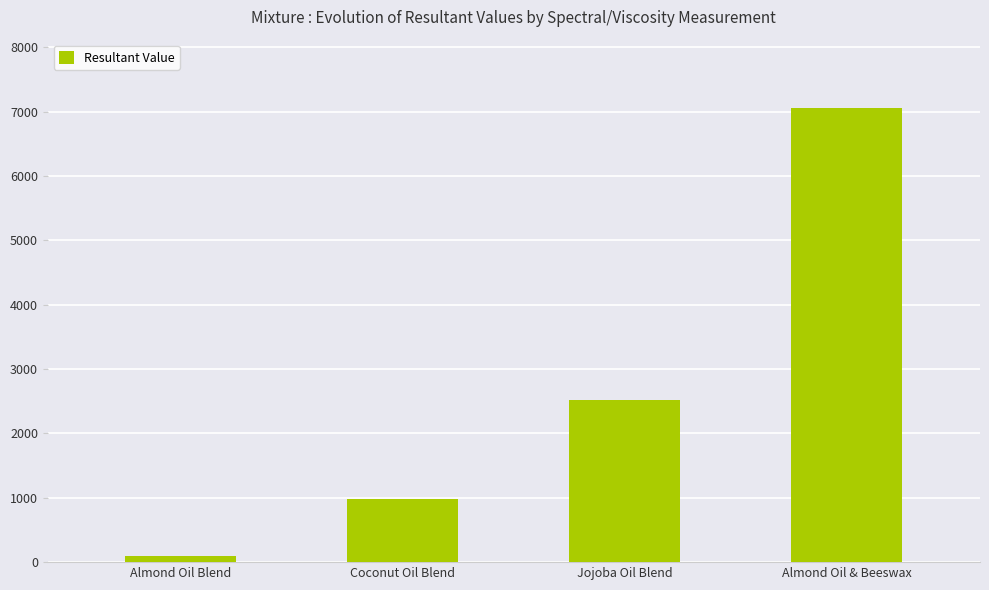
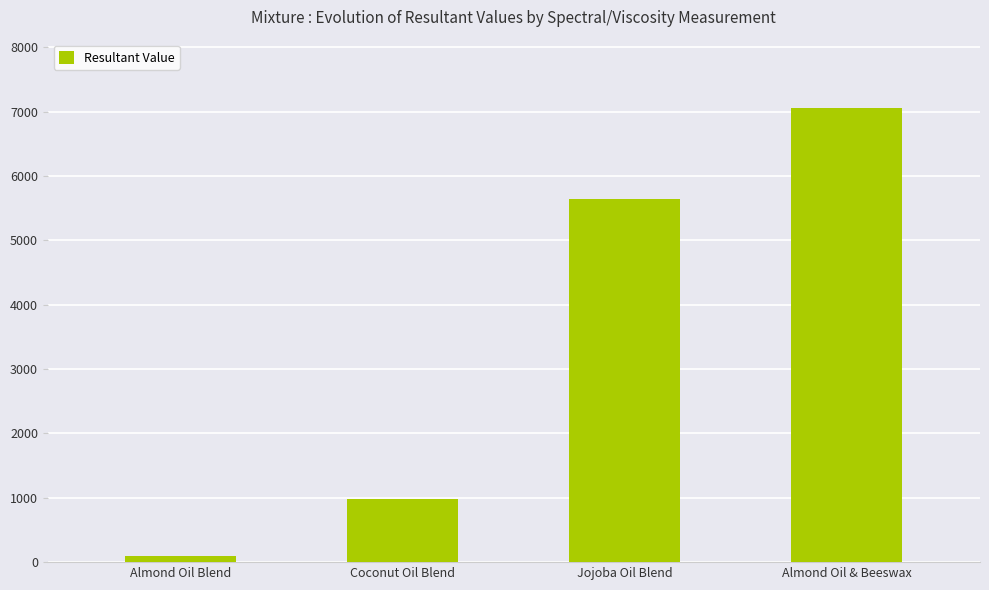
Jojoba Oil Blend: 2500 -> 5600
